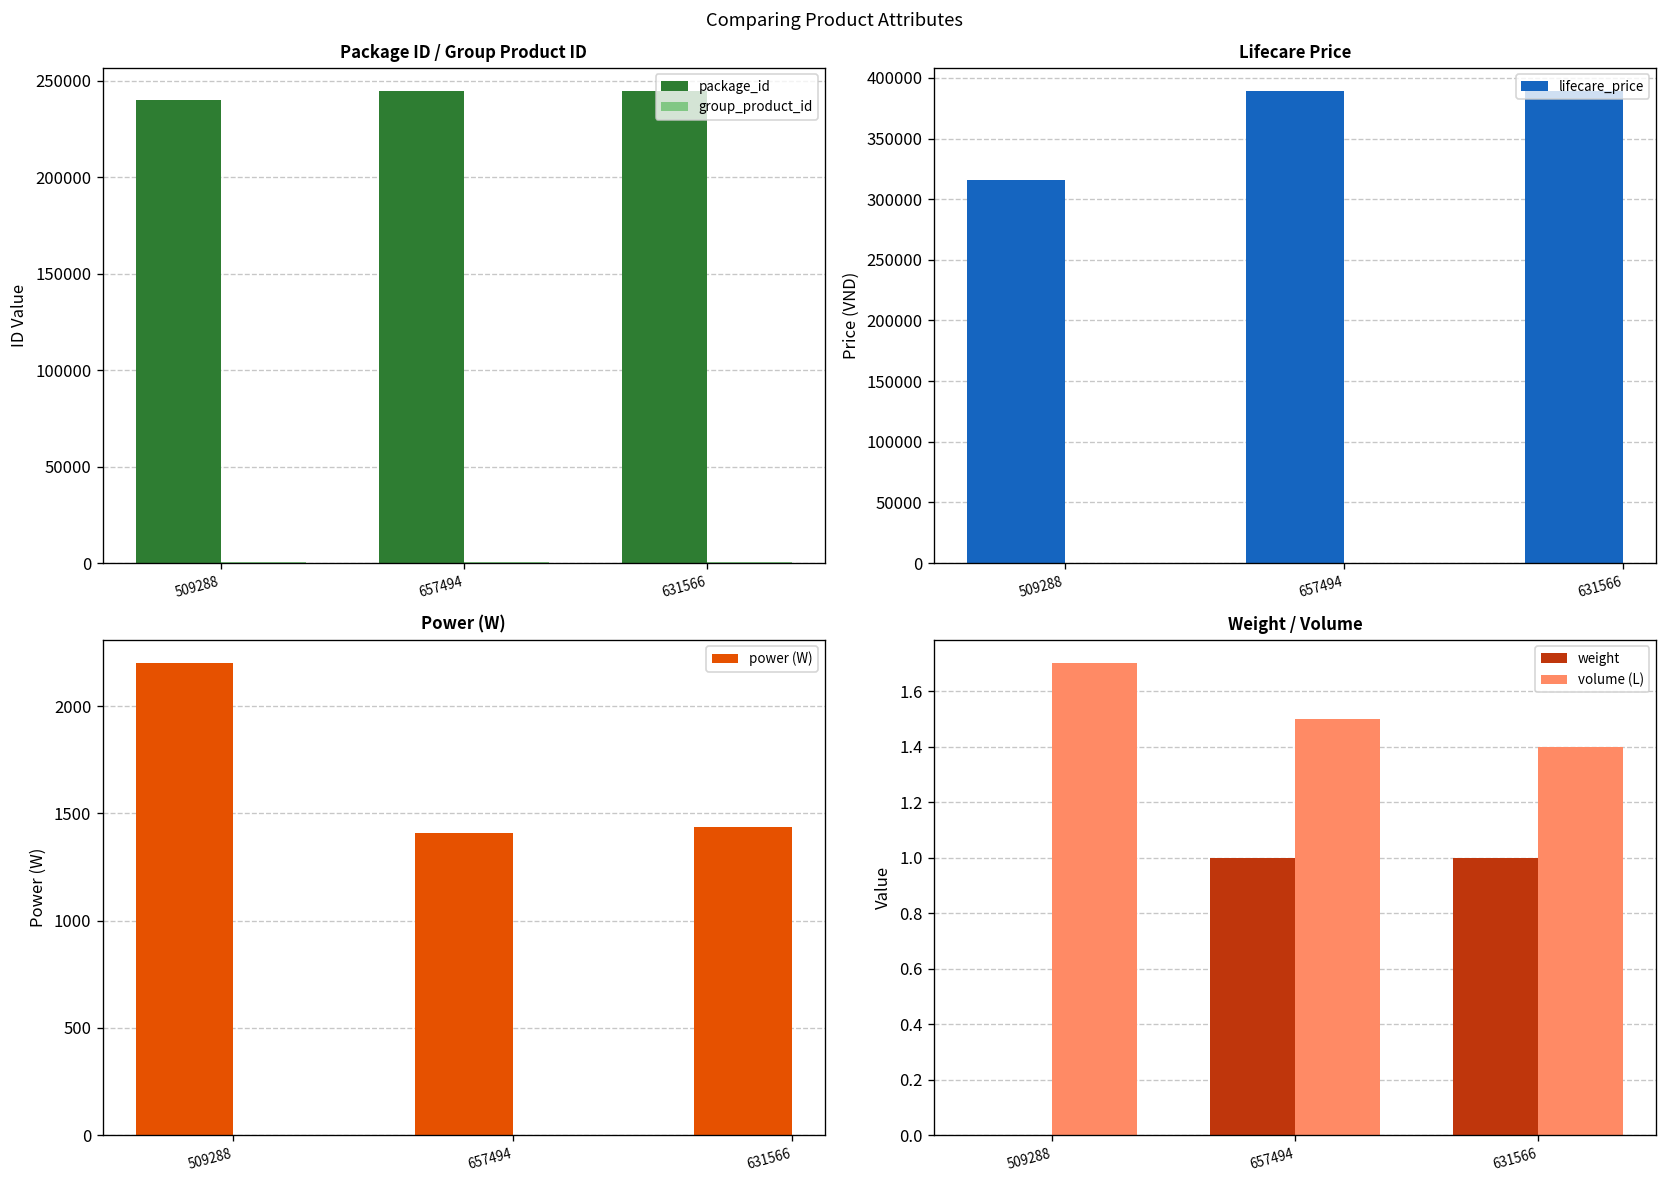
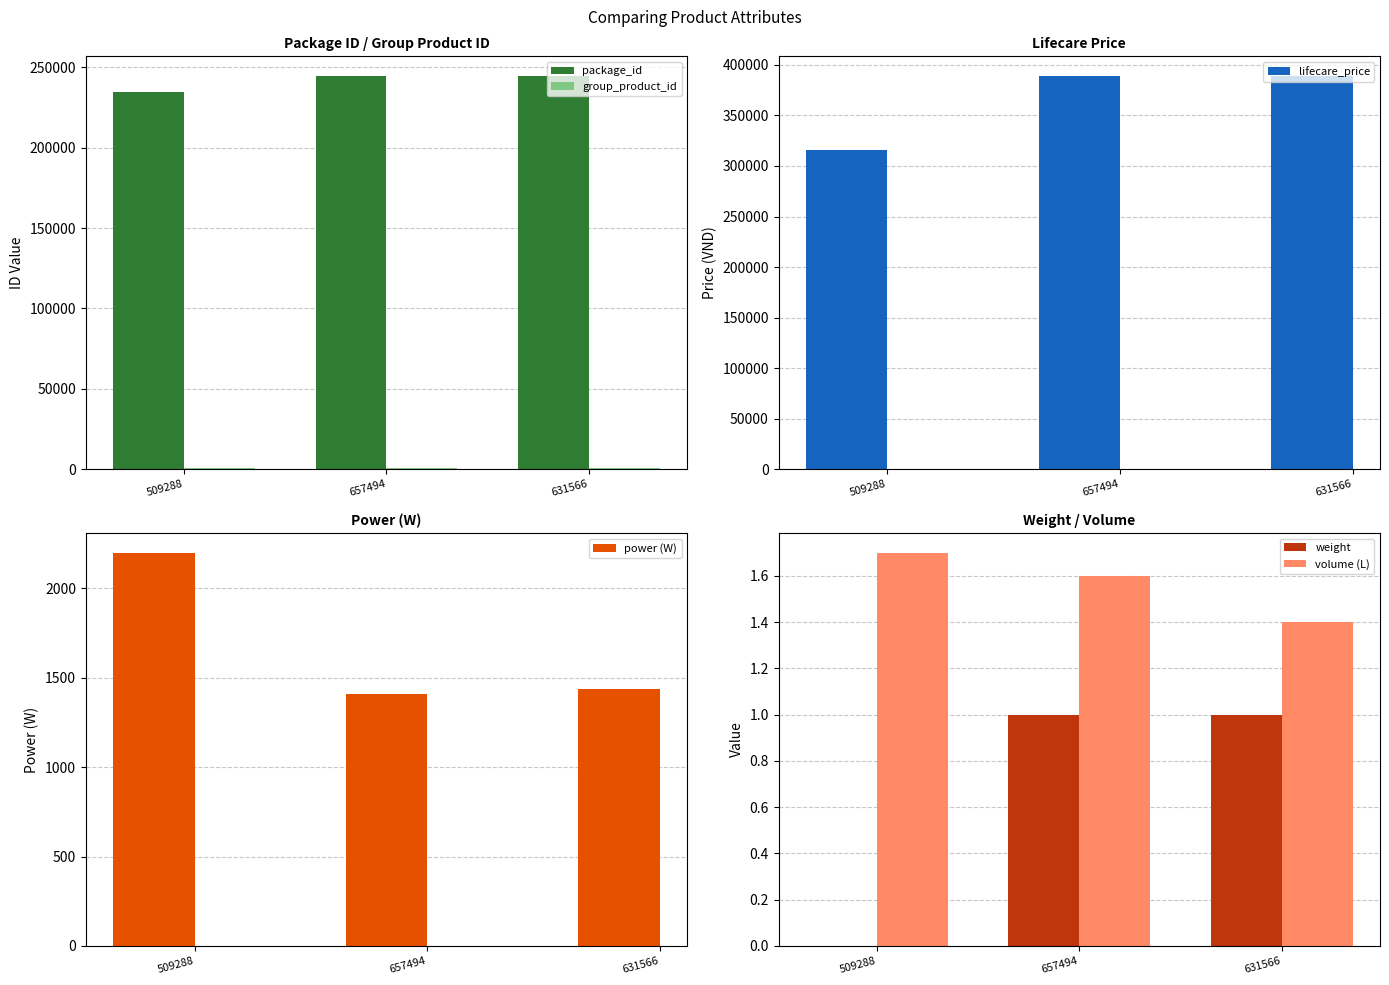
Package ID / Group Product ID, package_id, 509288: 240000 -> 235000
Weight / Volume, volume (L), 657494: 1.5 -> 1.6
